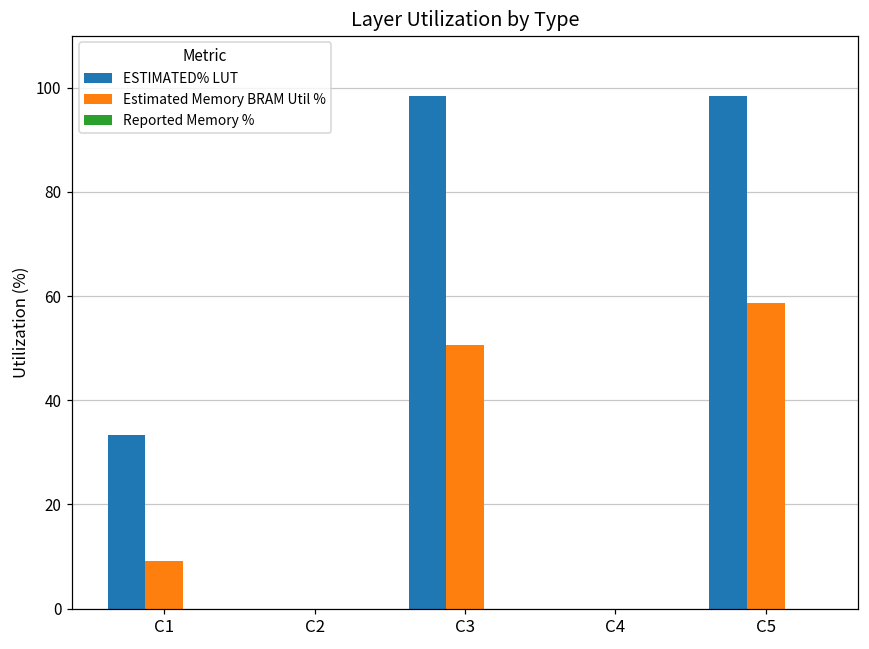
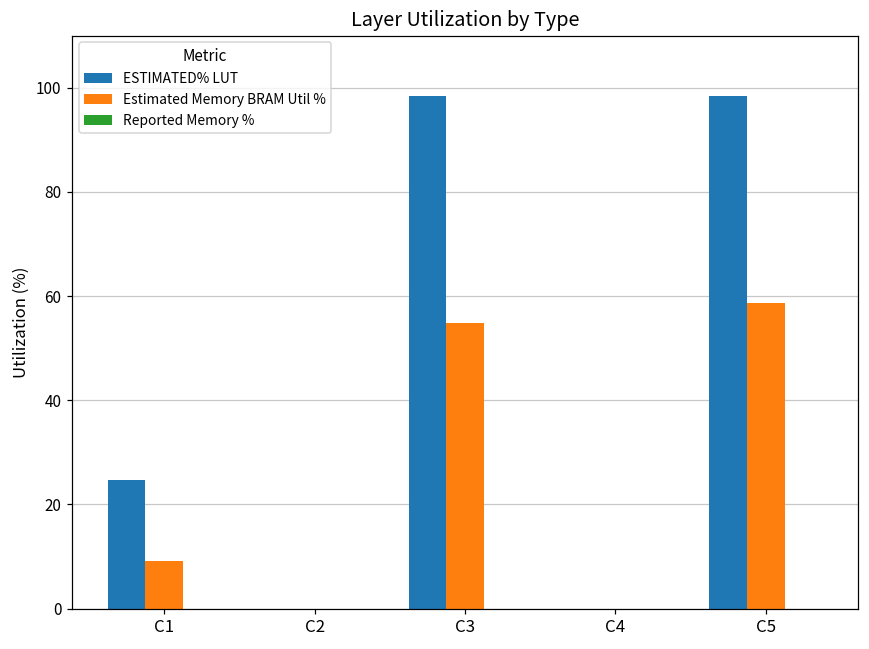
ESTIMATED% LUT, C1: 33 -> 25
Estimated Memory BRAM Util %, C3: 51 -> 55
